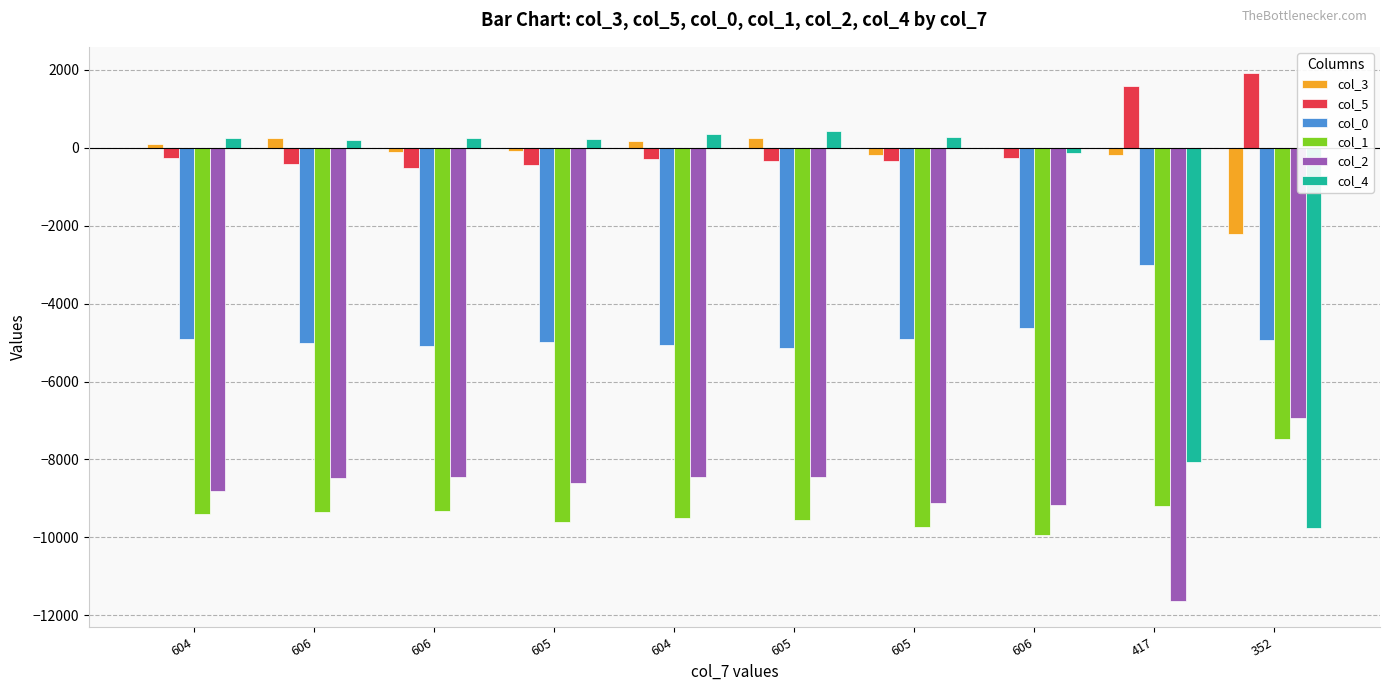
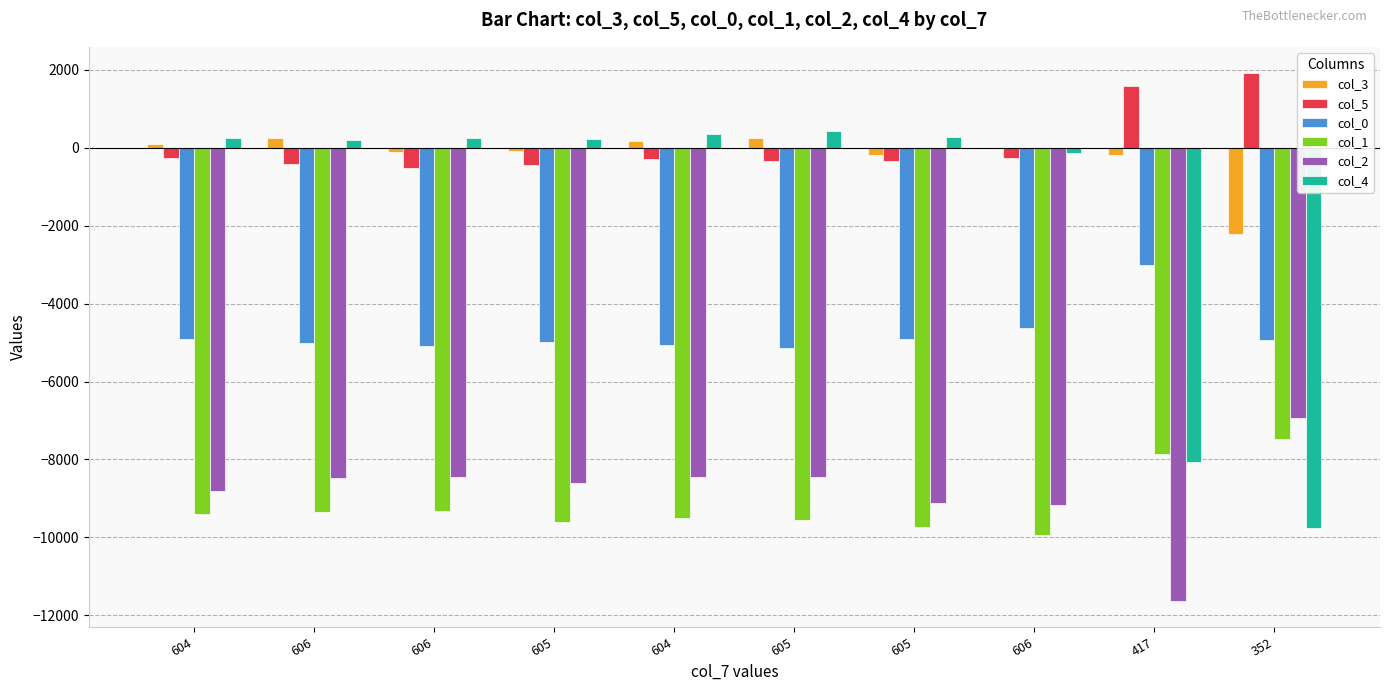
col_1, 417: -9200 -> -7900
